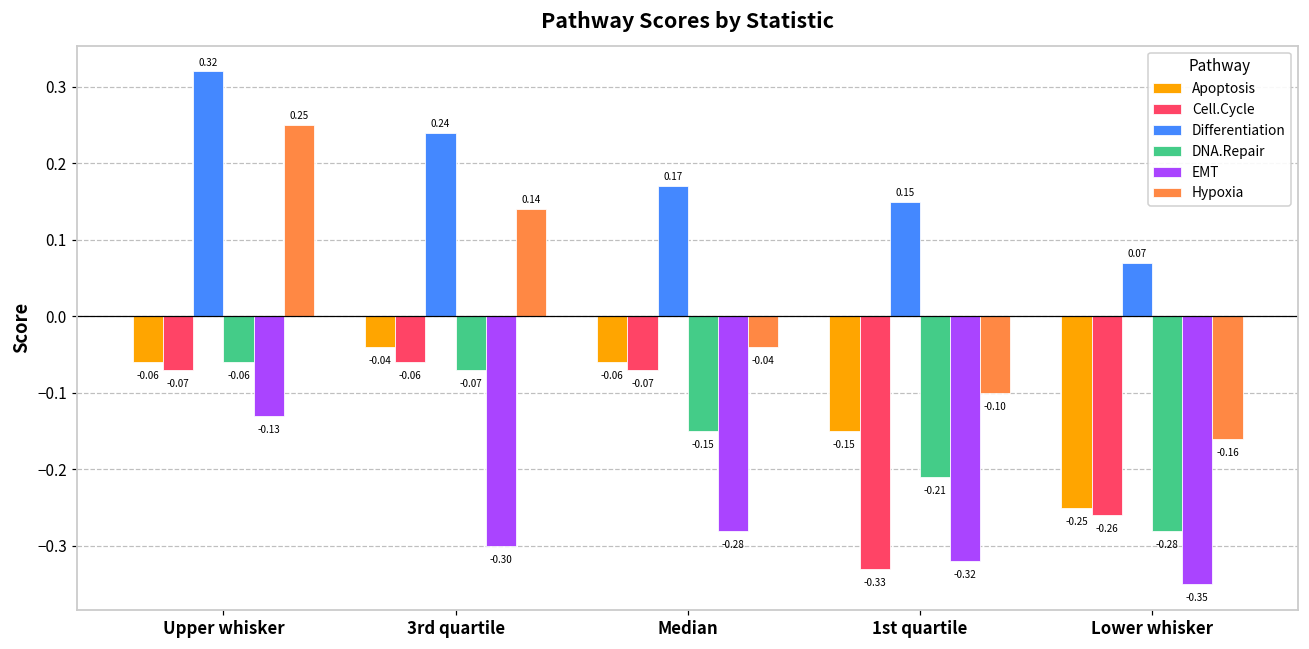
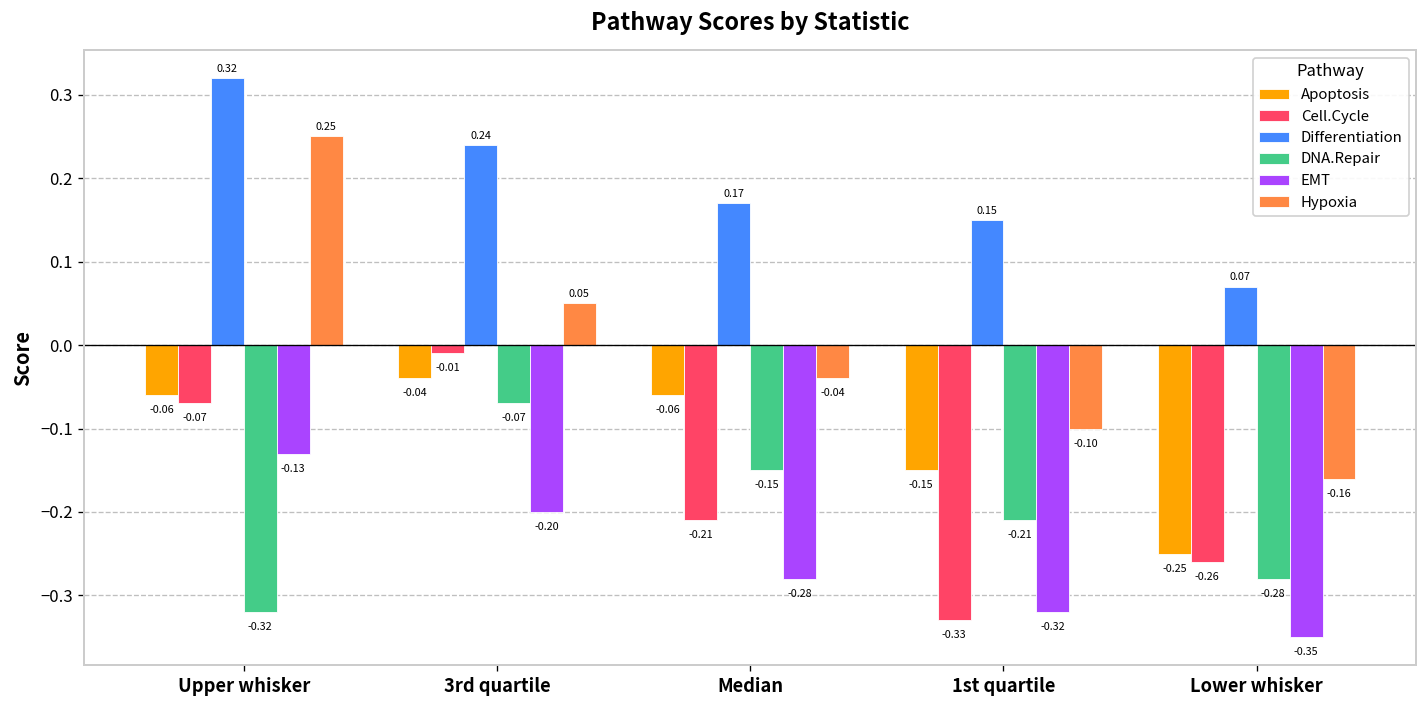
DNA.Repair, Upper whisker: -0.06 -> -0.32
Cell.Cycle, 3rd quartile: -0.06 -> -0.01
EMT, 3rd quartile: -0.30 -> -0.20
Hypoxia, 3rd quartile: 0.14 -> 0.05
Cell.Cycle, Median: -0.07 -> -0.21
